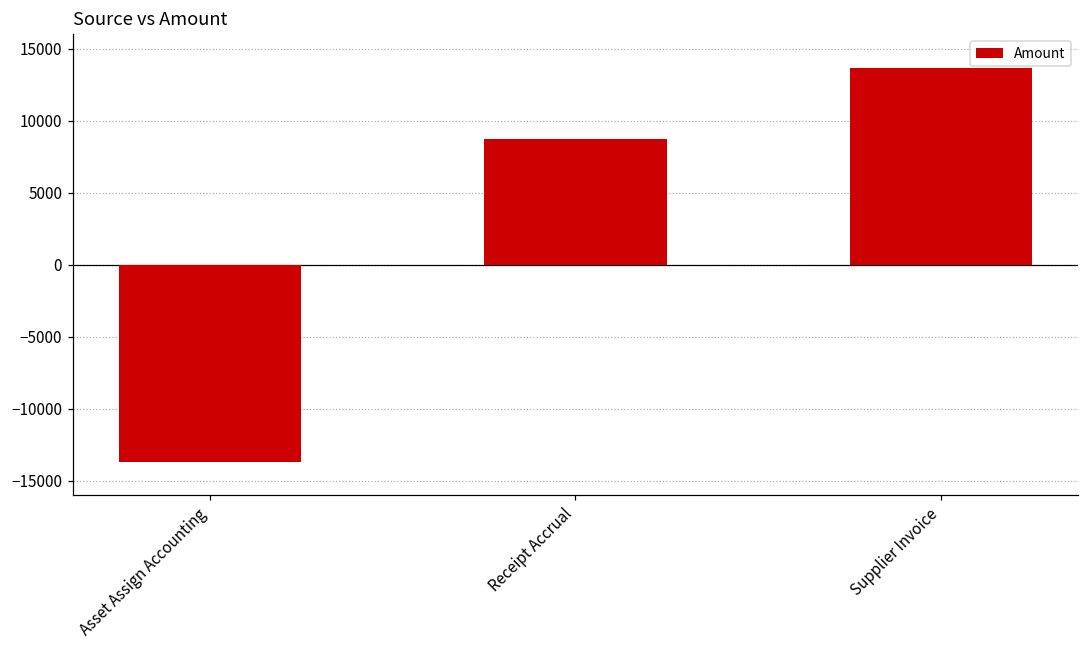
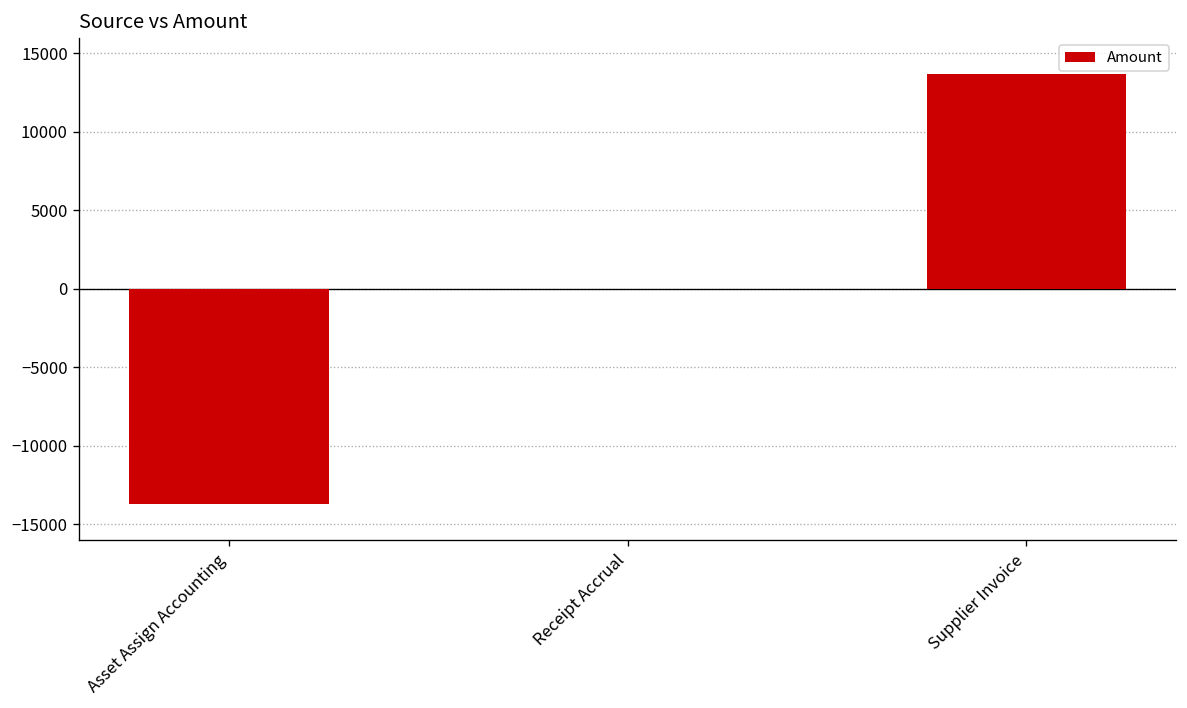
Receipt Accrual: 8700 -> 0
